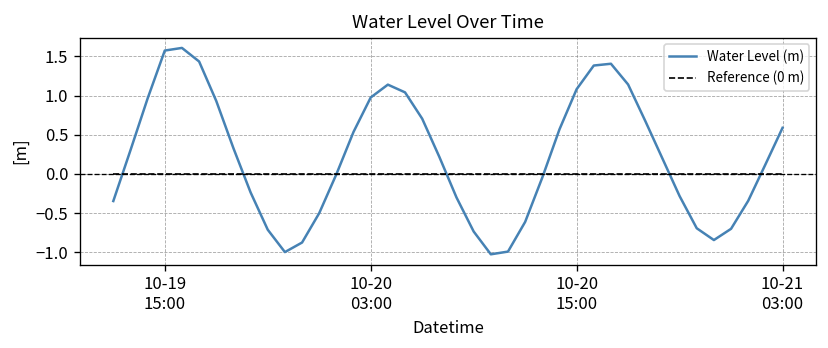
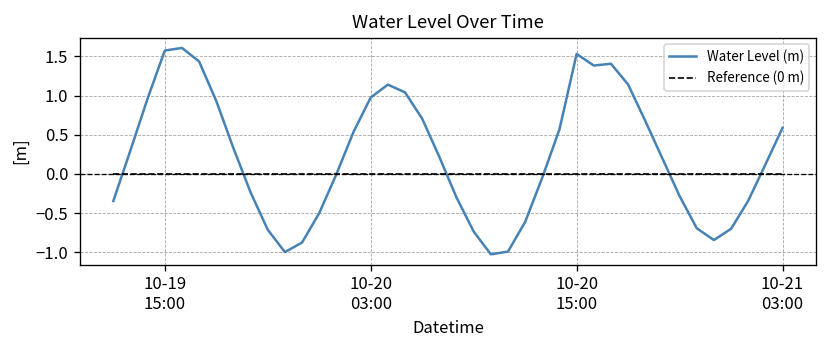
Water Level (m), 10-20 15:00: 1.1 -> 1.5
